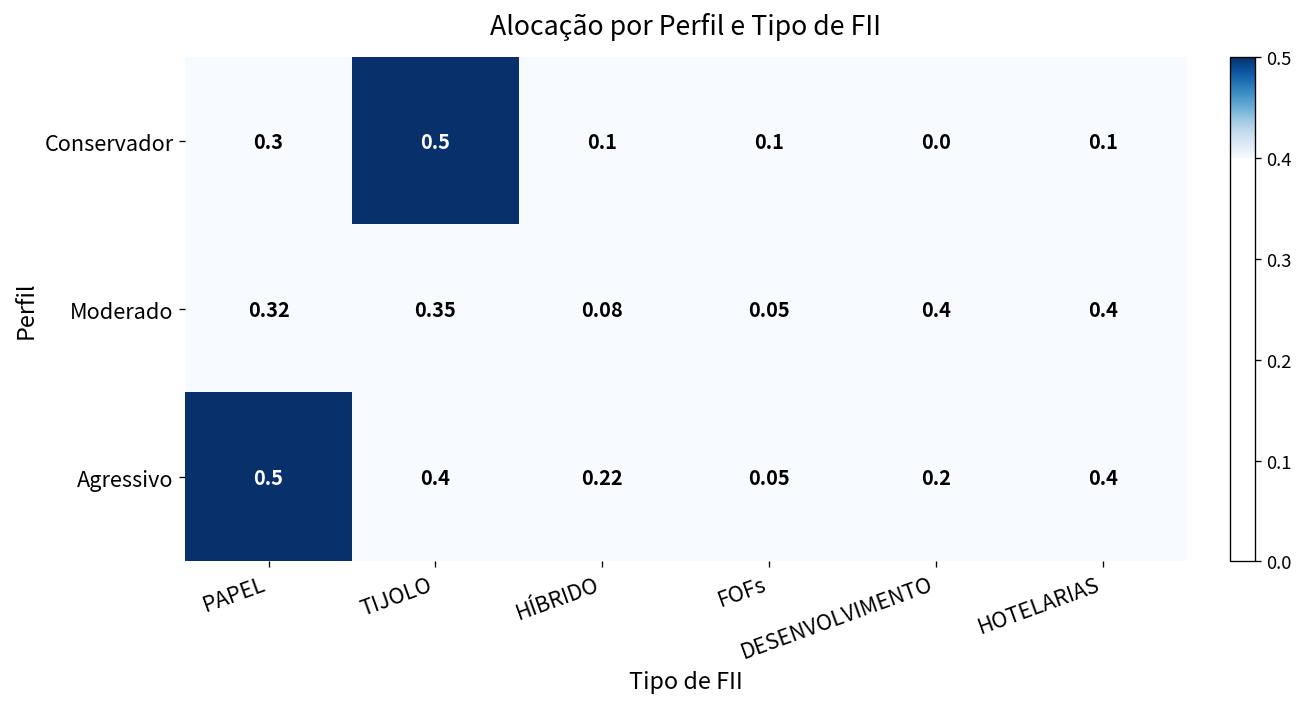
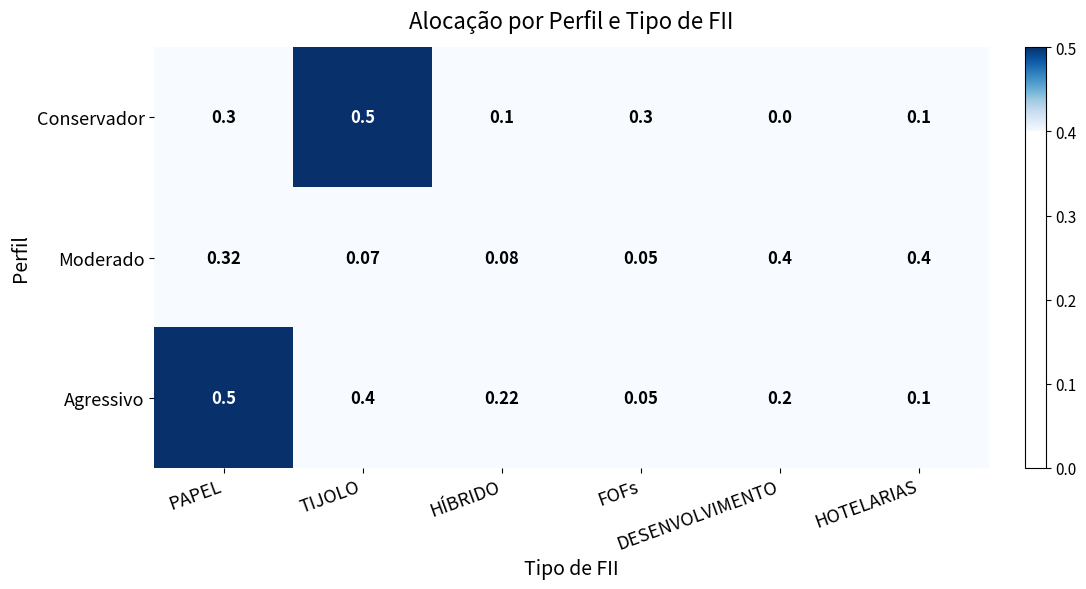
Conservador, FOFs: 0.1 -> 0.3
Moderado, TIJOLO: 0.35 -> 0.07
Agressivo, HOTELARIAS: 0.4 -> 0.1
